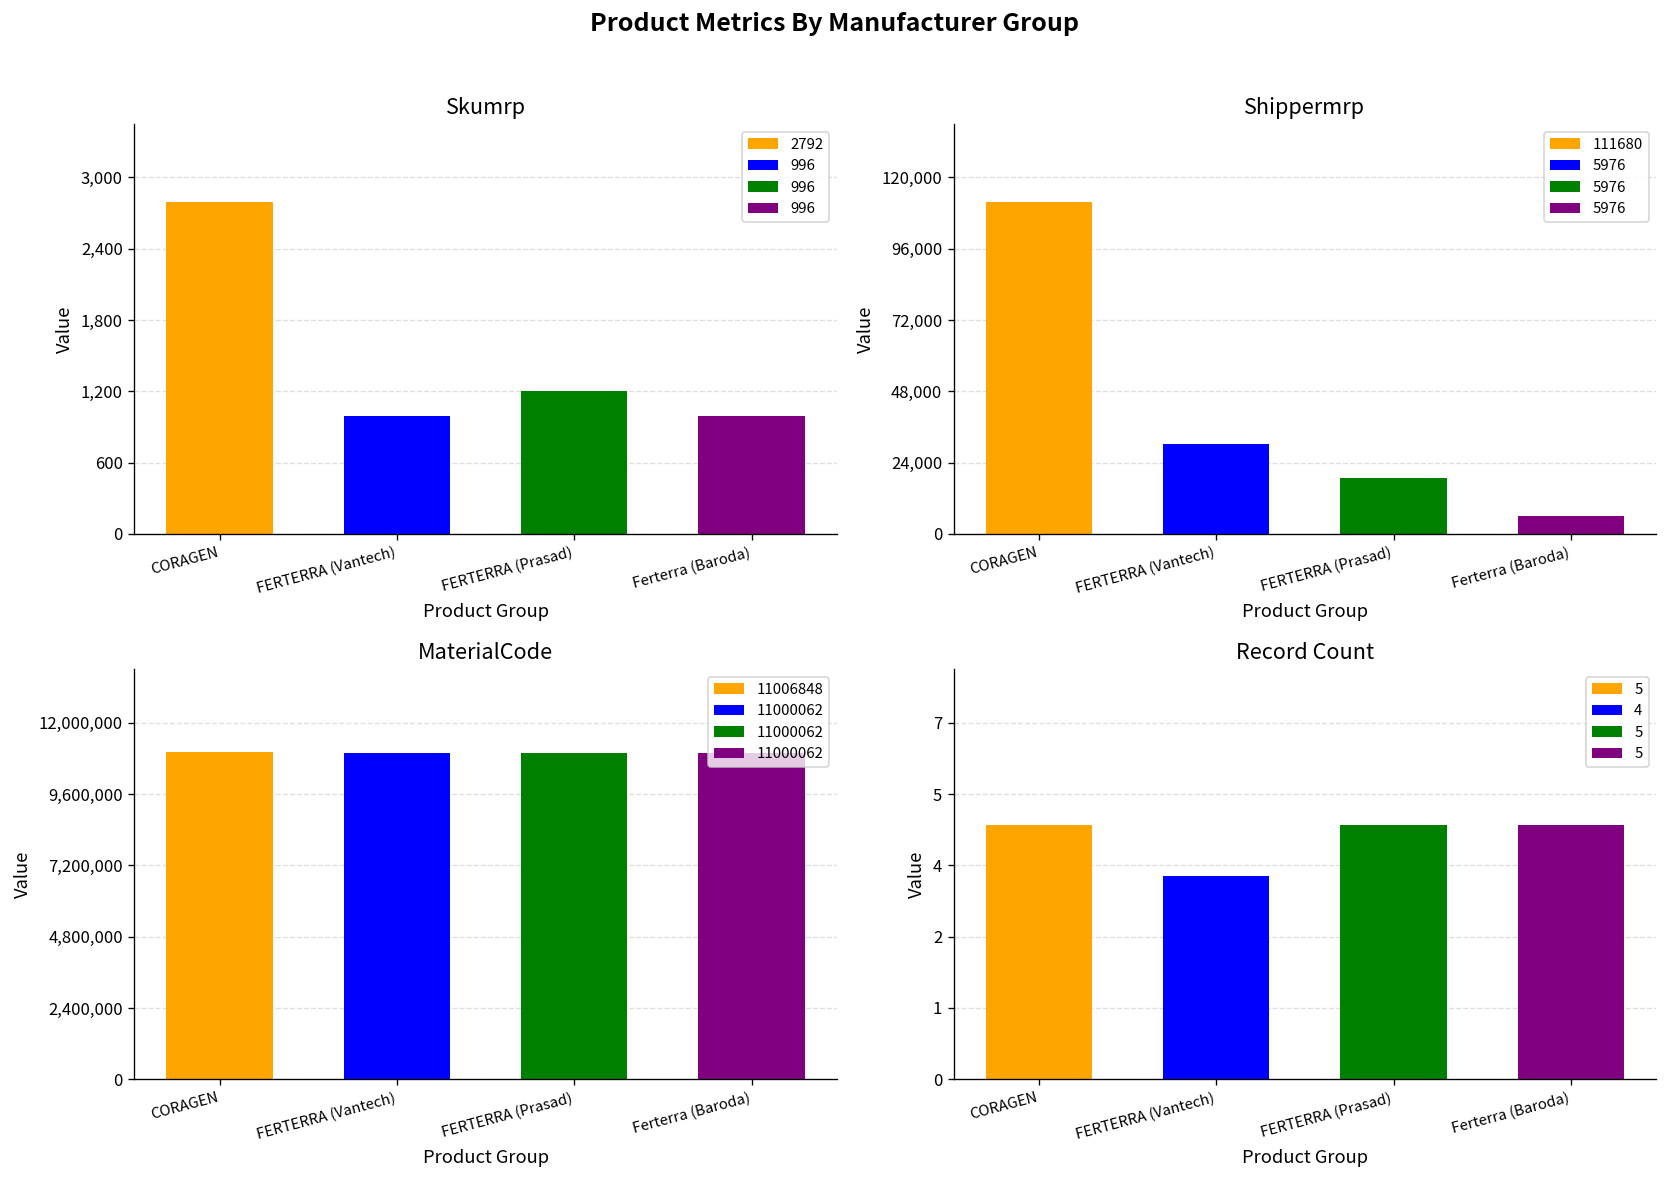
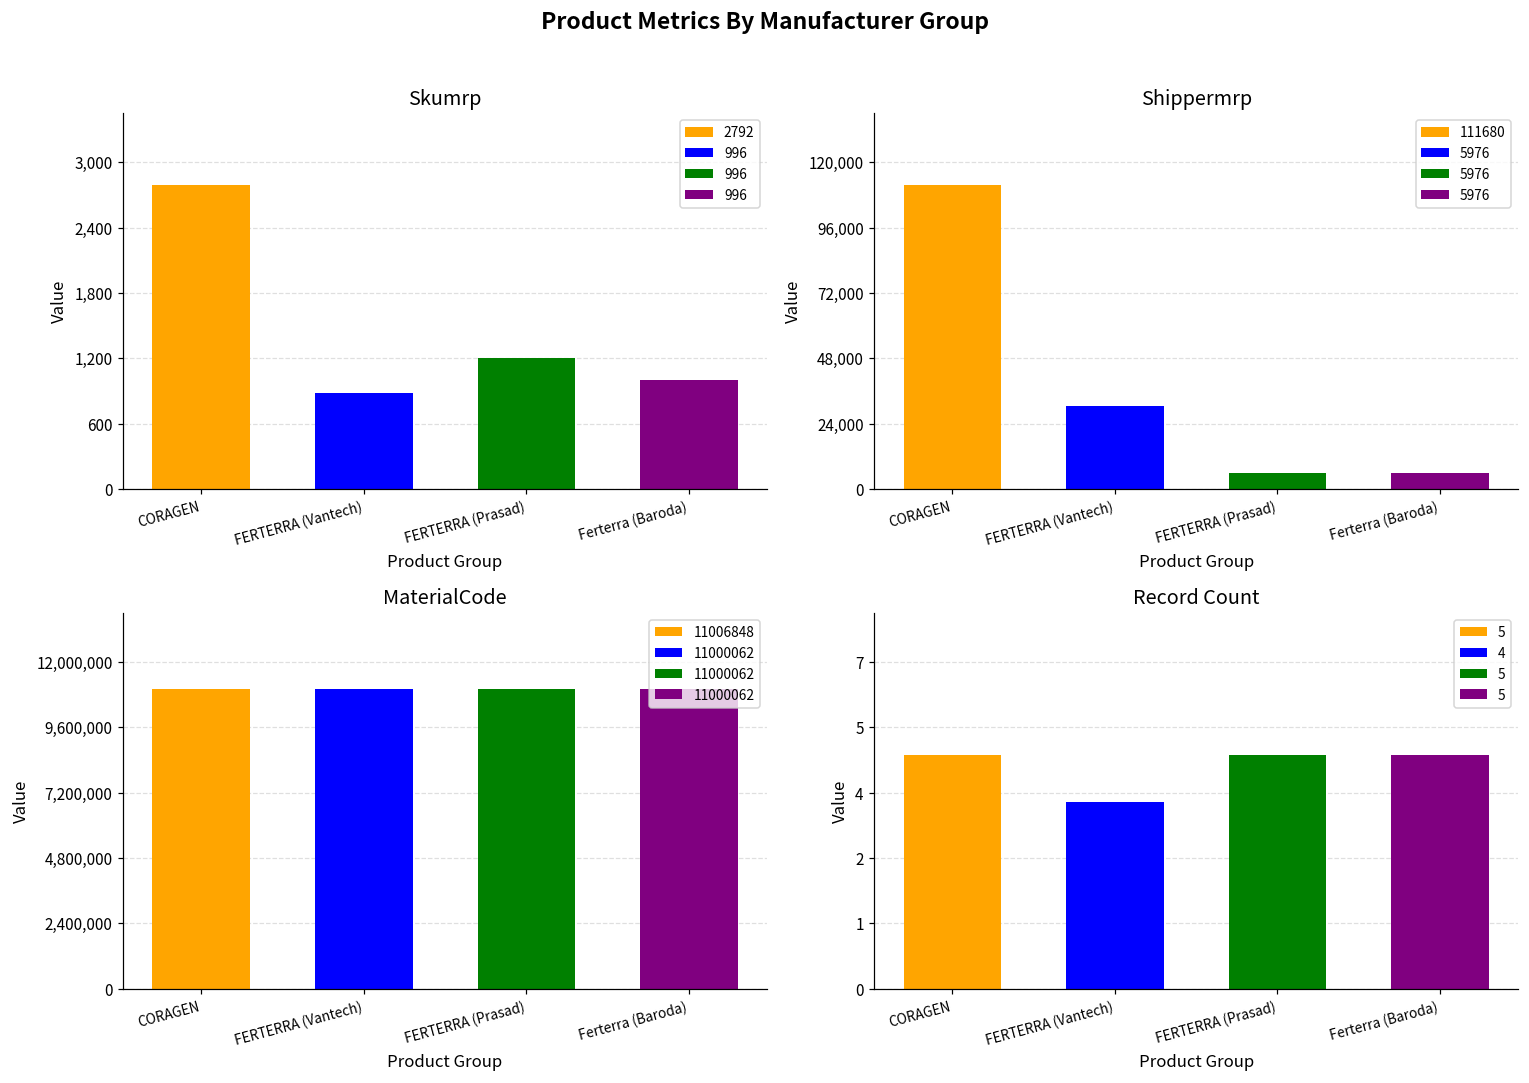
Skumrp, FERTERRA (Vantech): 1,000 -> 900
Shippermrp, FERTERRA (Prasad): 19,000 -> 6,000
